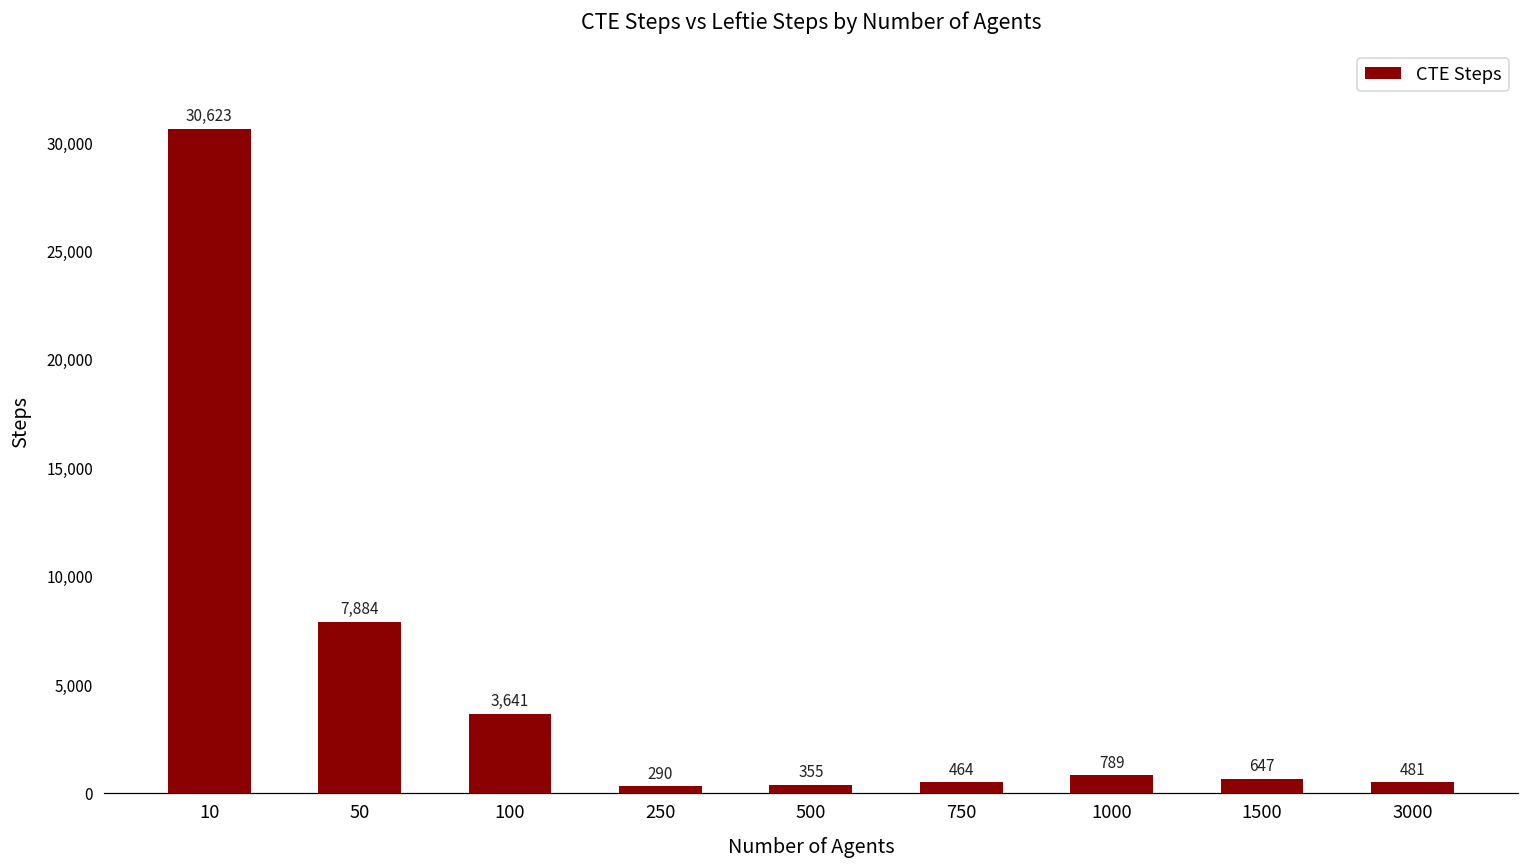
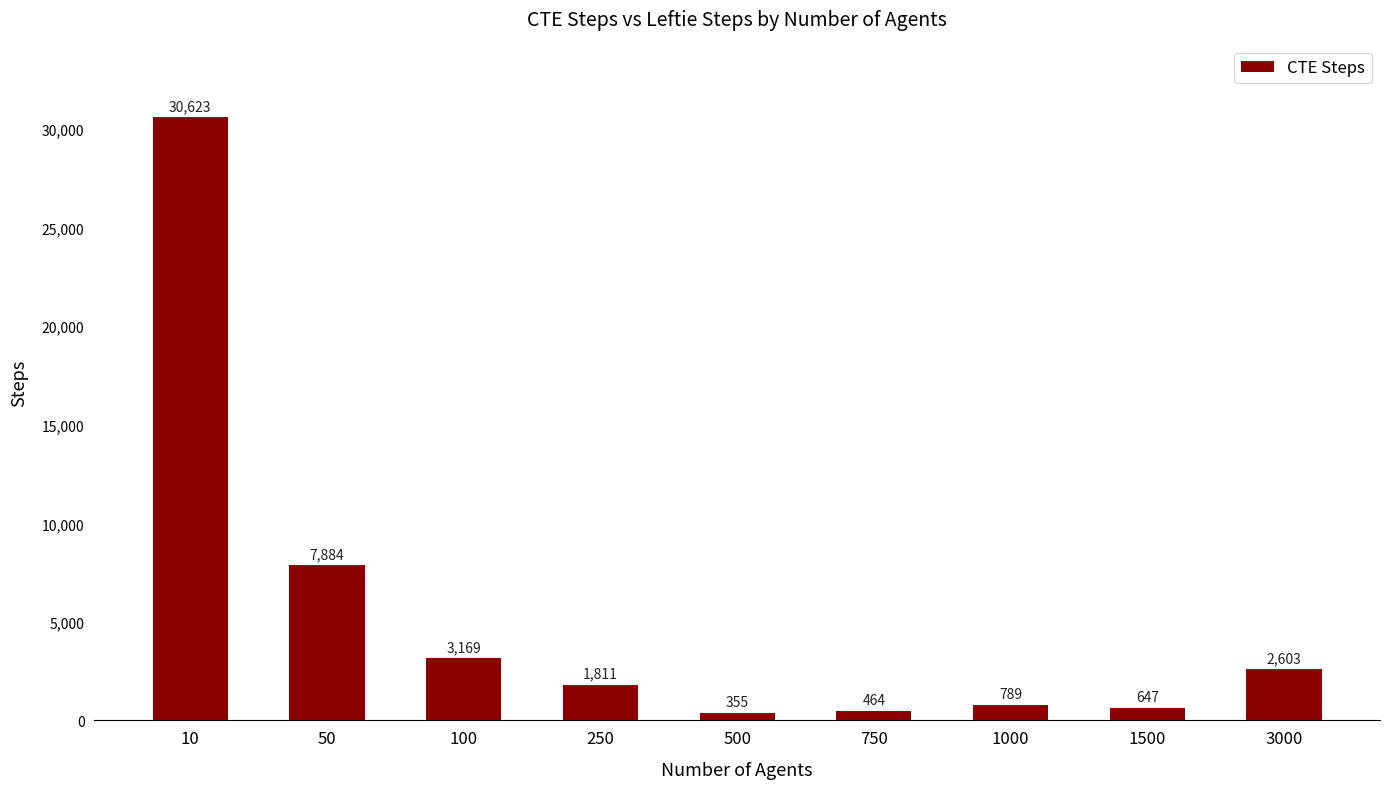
100: 3,641 -> 3,169
250: 290 -> 1,811
3000: 481 -> 2,603
